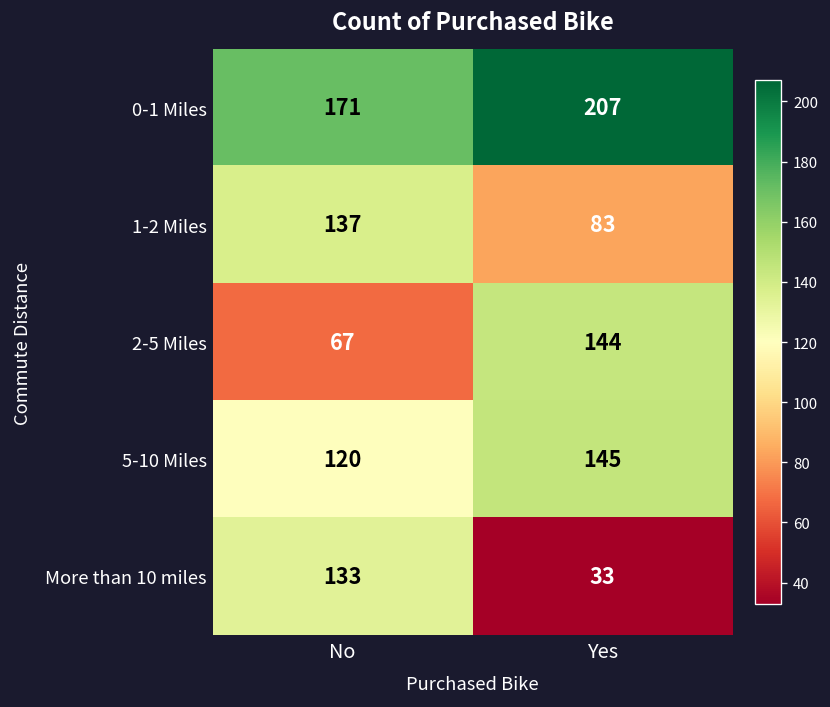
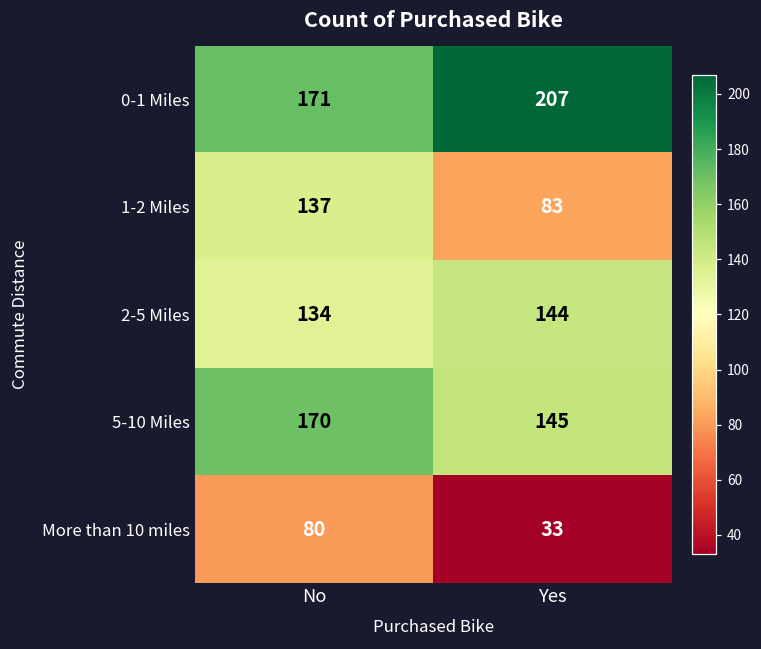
2-5 Miles, No: 67 -> 134
5-10 Miles, No: 120 -> 170
More than 10 miles, No: 133 -> 80
